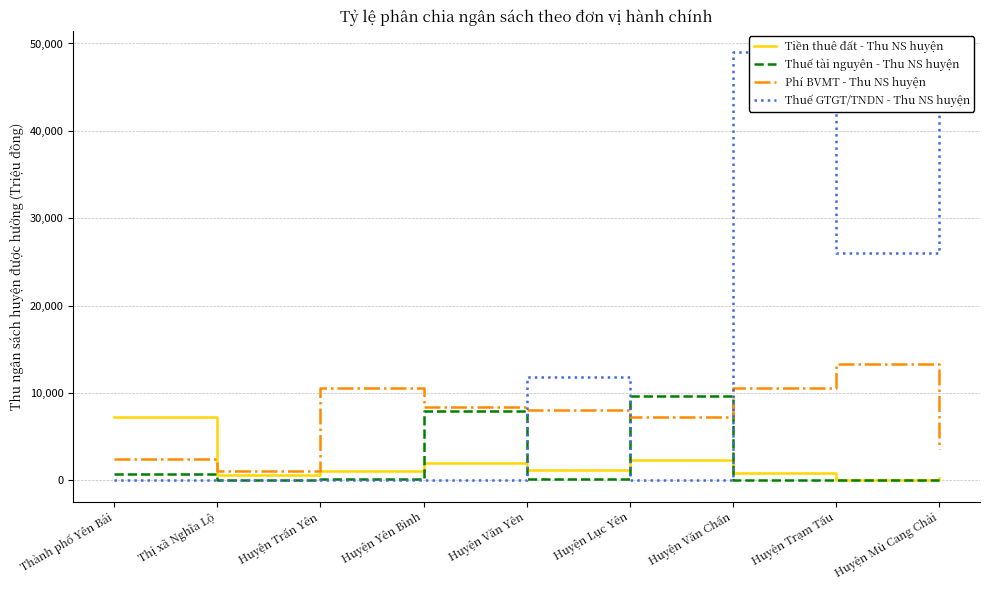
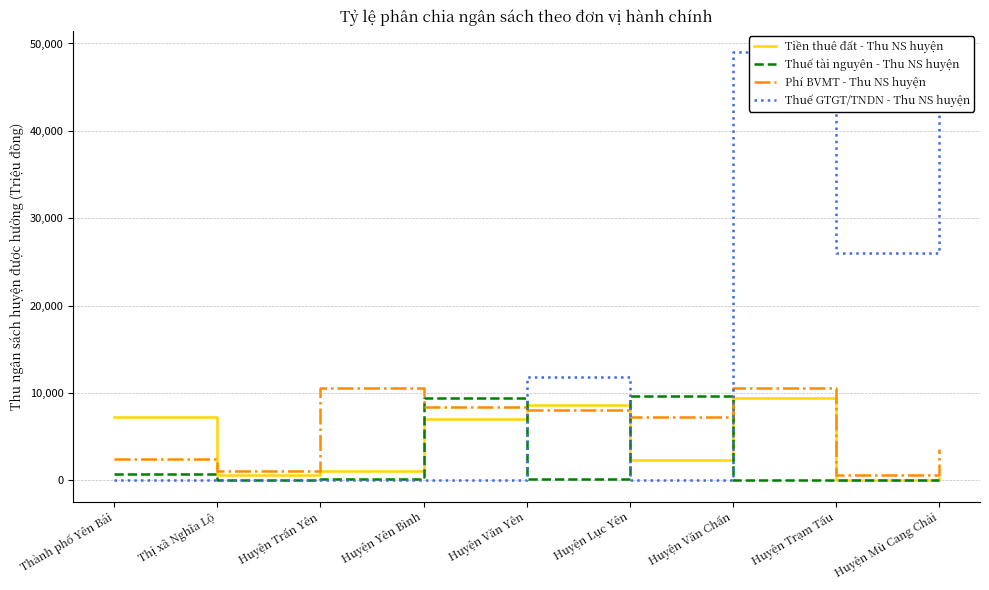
Tiền thuê đất - Thu NS huyện, Huyện Yên Bình: 2,000 -> 7,000
Thuế tài nguyên - Thu NS huyện, Huyện Yên Bình: 8,000 -> 9,000
Tiền thuê đất - Thu NS huyện, Huyện Văn Yên: 1,000 -> 9,000
Tiền thuê đất - Thu NS huyện, Huyện Văn Chấn: 1,000 -> 9,000
Phí BVMT - Thu NS huyện, Huyện Trạm Tấu: 13,000 -> 1,000
